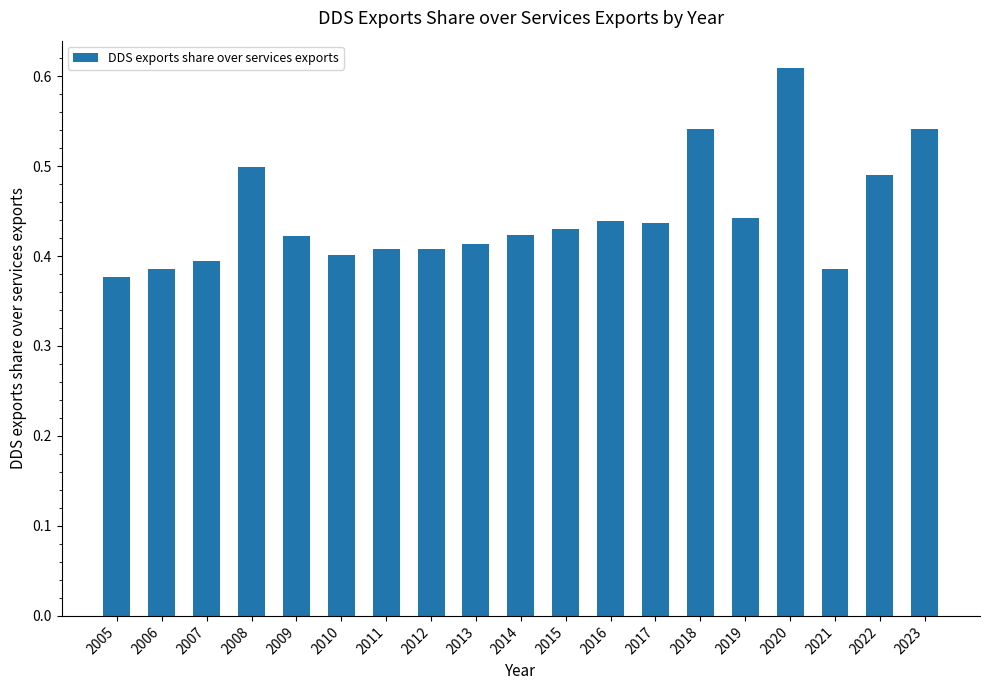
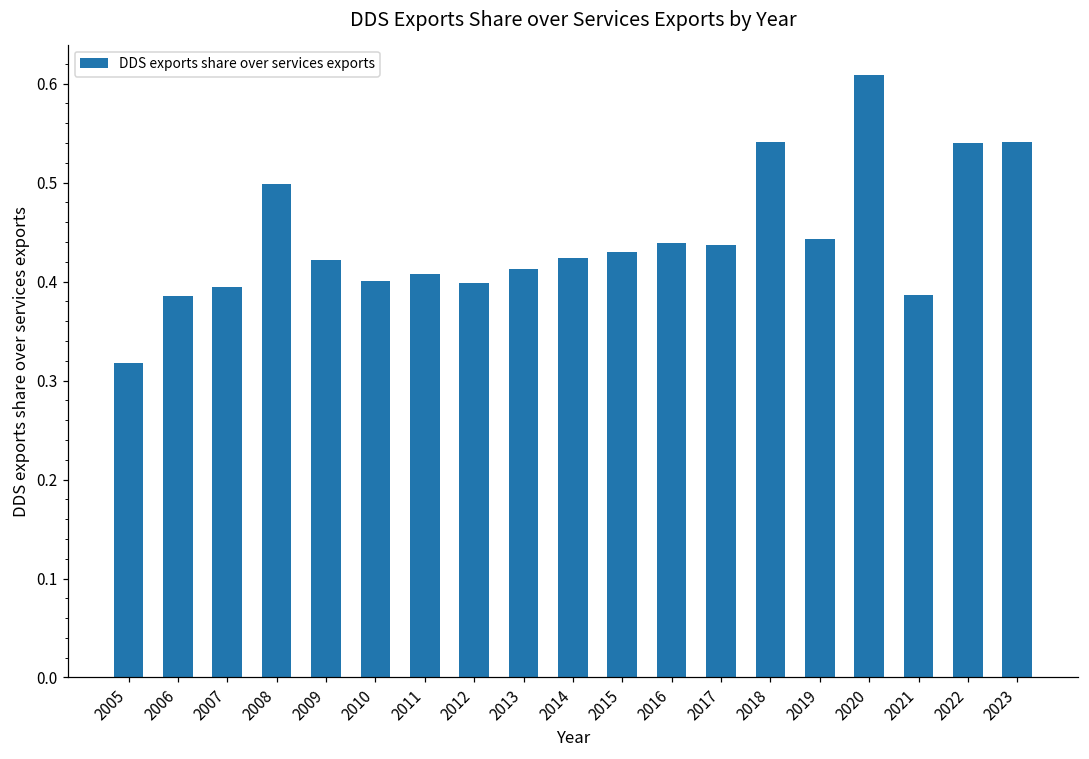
2005: 0.38 -> 0.32
2012: 0.41 -> 0.40
2022: 0.49 -> 0.54
